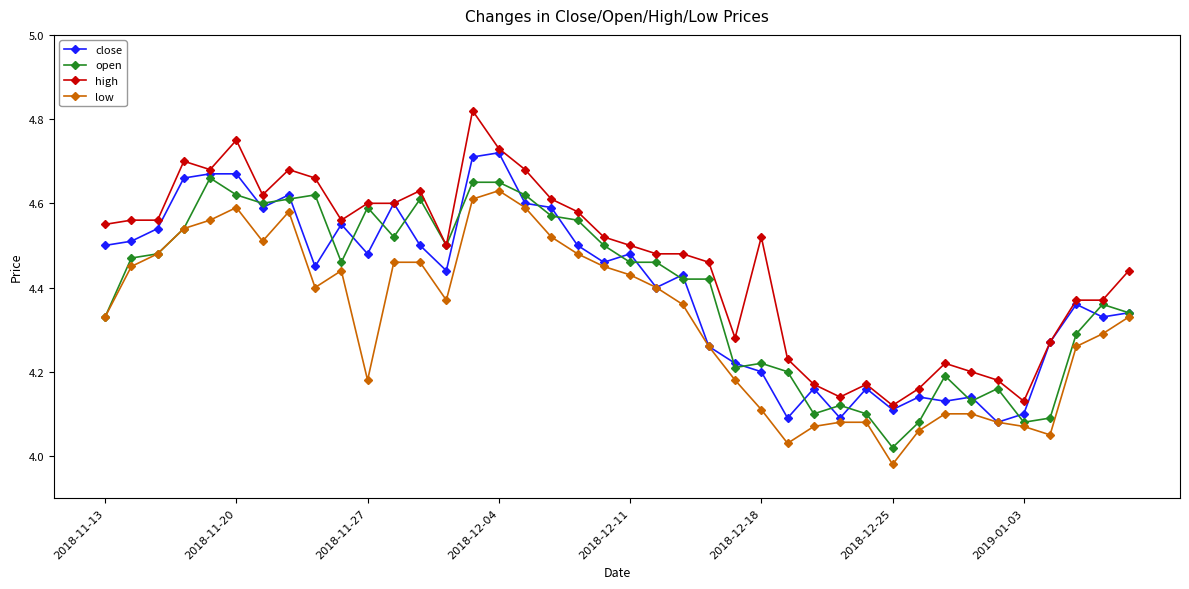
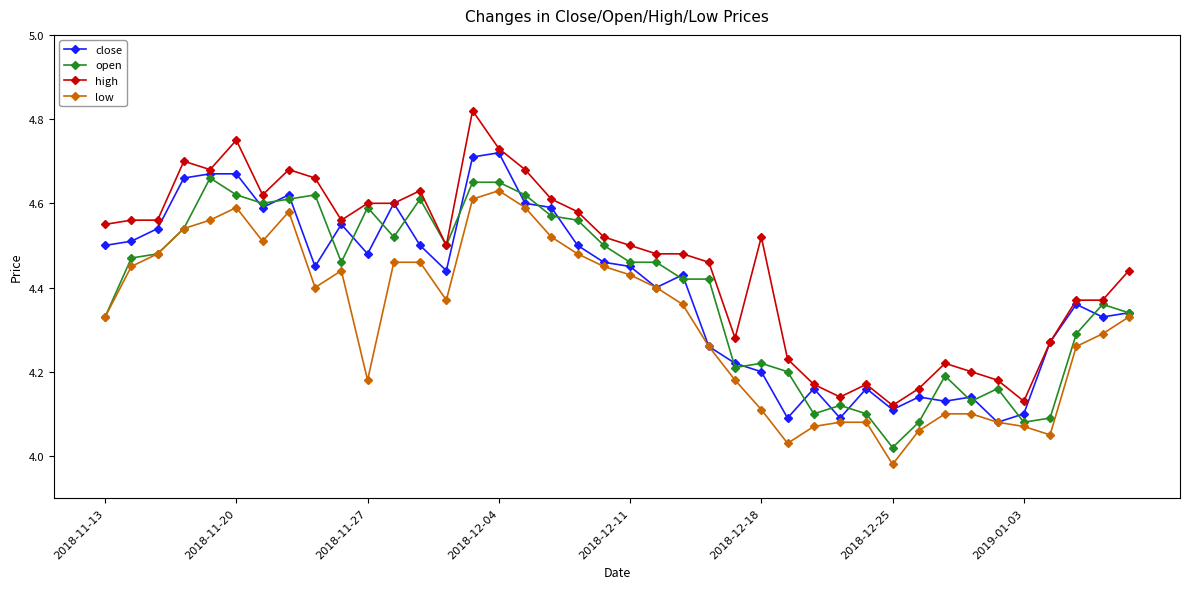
close, 2018-12-11: 4.48 -> 4.45
